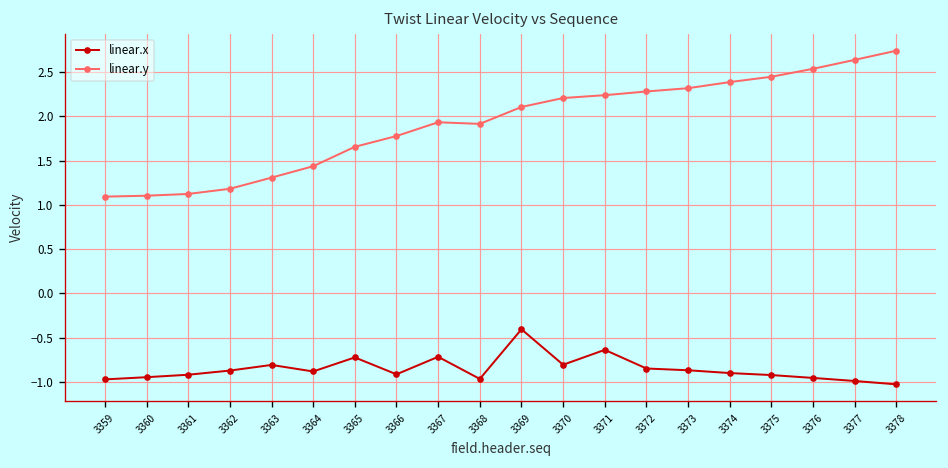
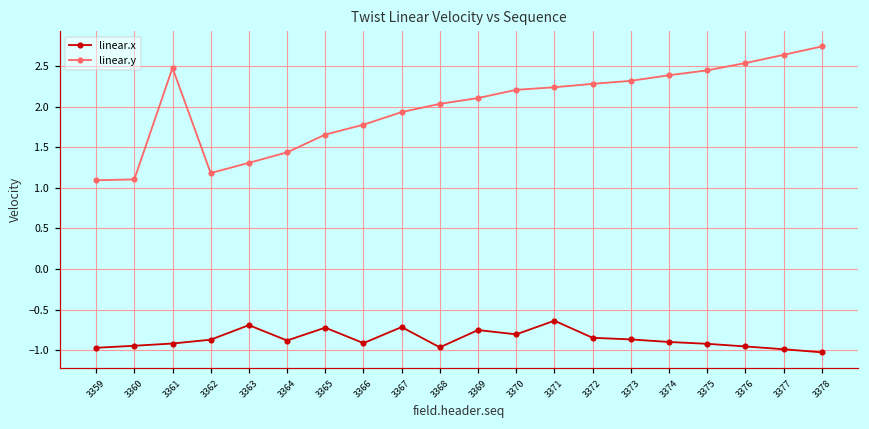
linear.y, 3361: 1.1 -> 2.5
linear.x, 3363: -0.8 -> -0.7
linear.y, 3368: 1.9 -> 2.0
linear.x, 3369: -0.4 -> -0.8
